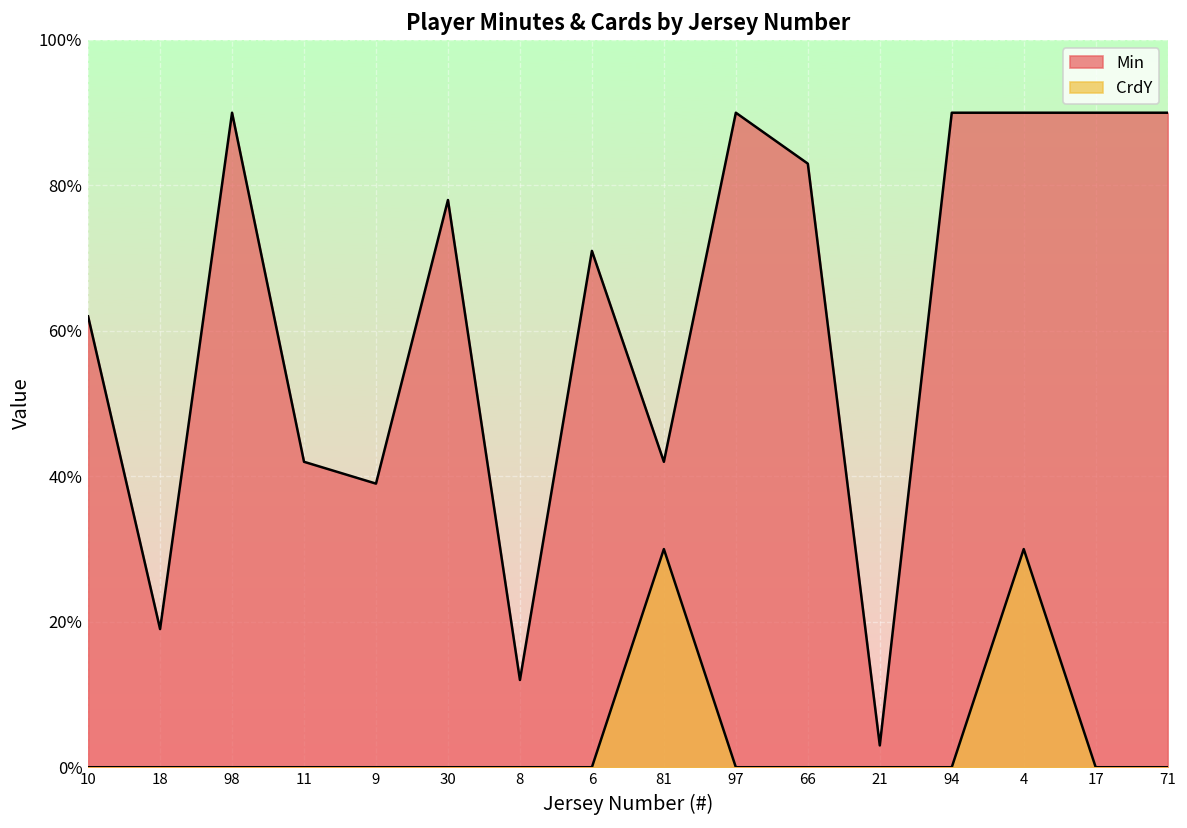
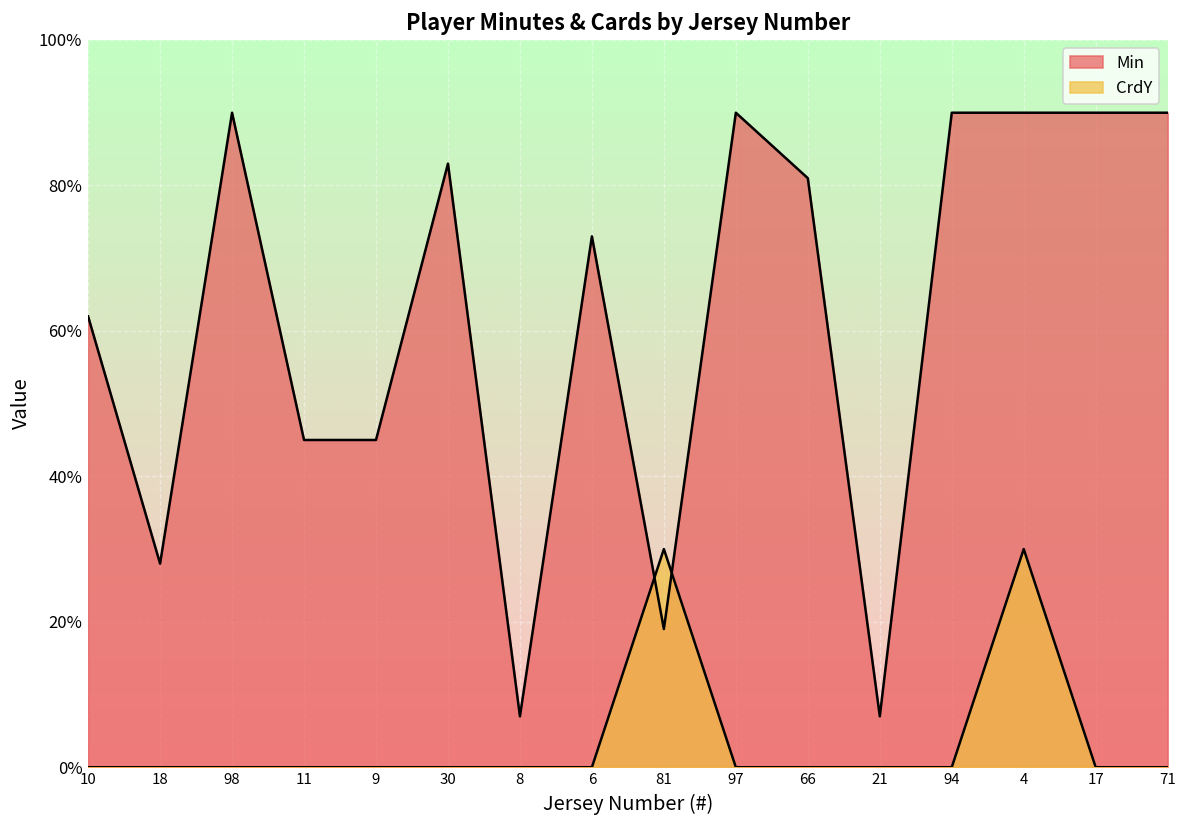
Min, 18: 19% -> 28%
Min, 11: 42% -> 45%
Min, 9: 39% -> 45%
Min, 30: 78% -> 83%
Min, 8: 12% -> 7%
Min, 6: 71% -> 73%
Min, 81: 42% -> 19%
Min, 66: 83% -> 81%
Min, 21: 3% -> 7%
